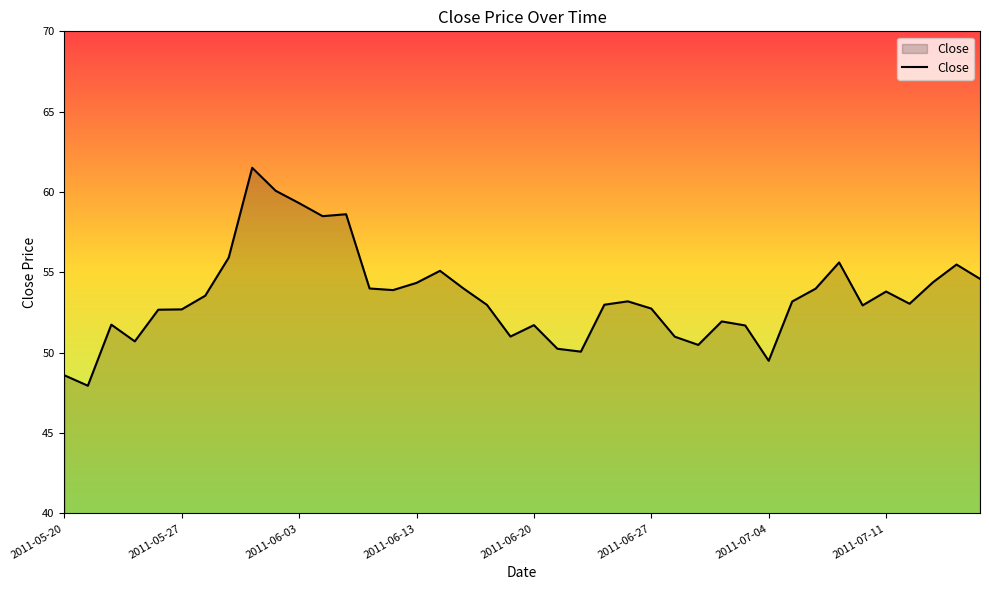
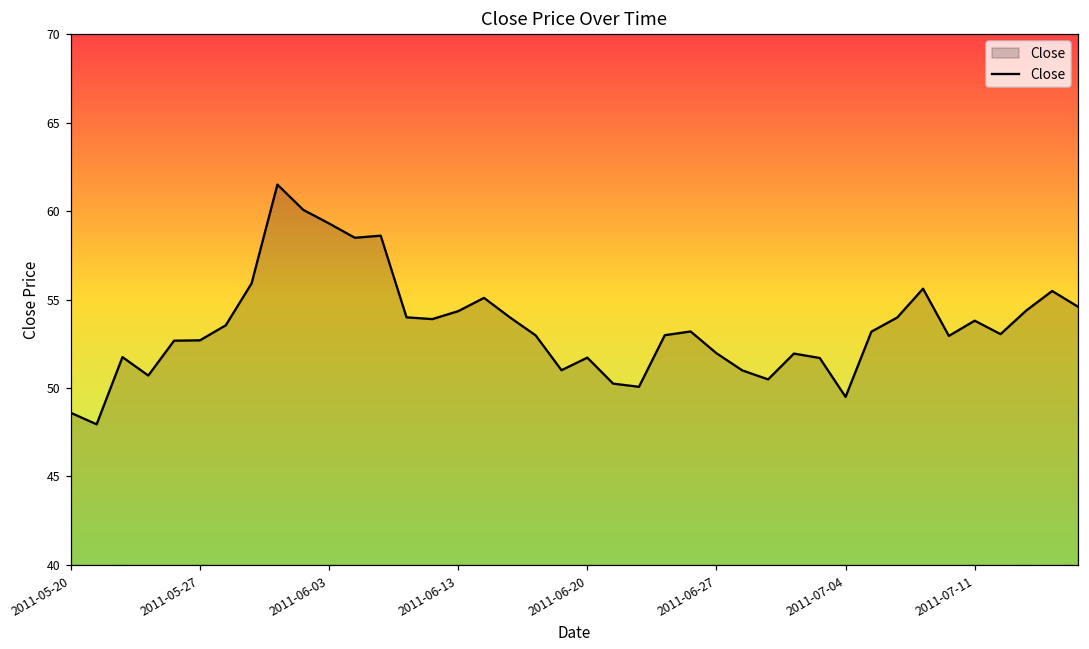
2011-06-27: 52.8 -> 52.0
